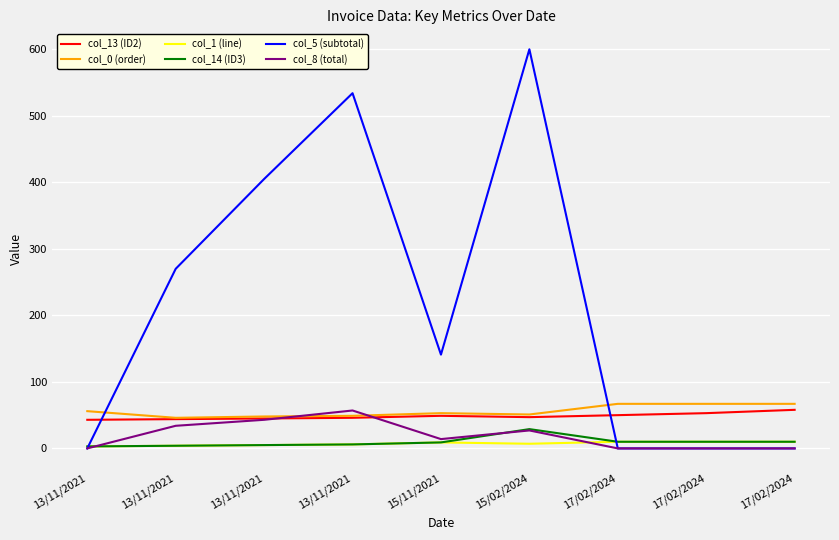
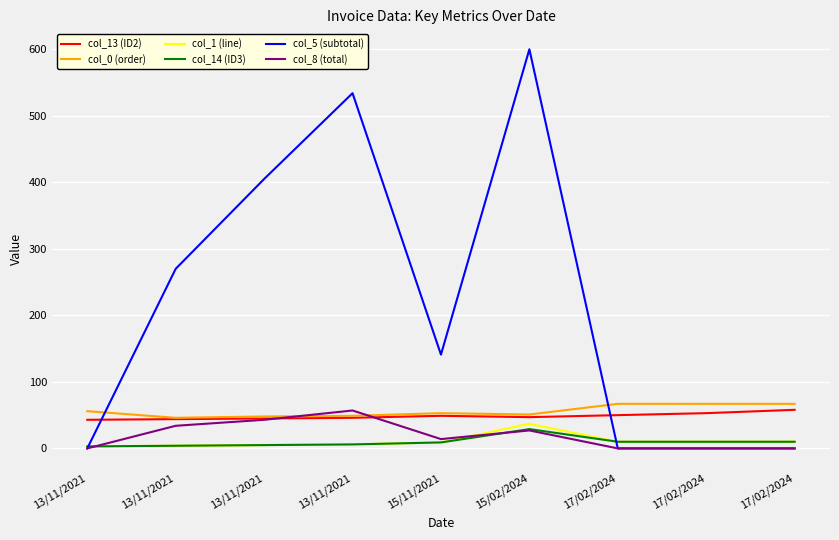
col_1 (line), 15/02/2024: 10 -> 40
